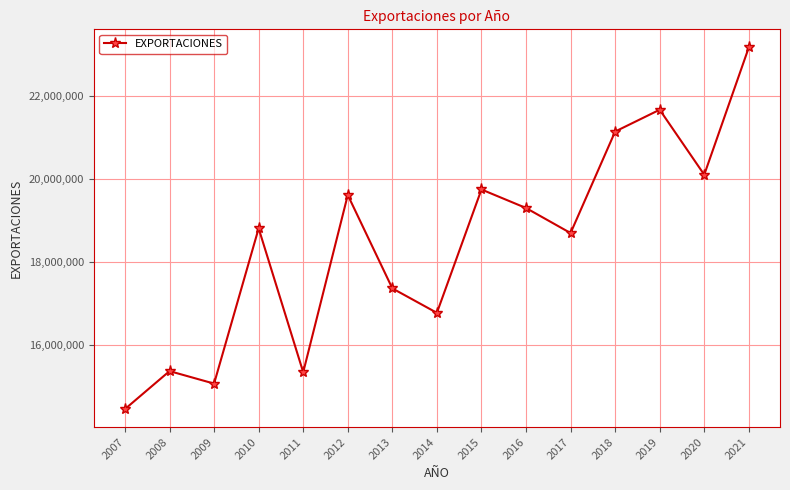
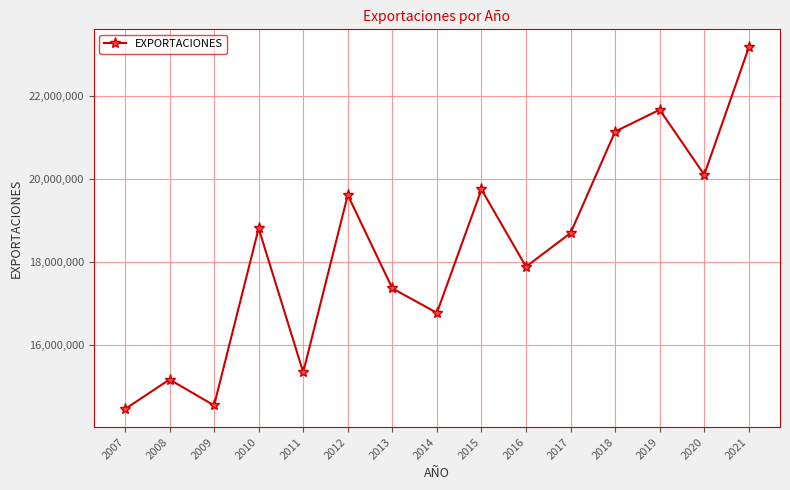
2008: 15,400,000 -> 15,200,000
2009: 15,100,000 -> 14,500,000
2016: 19,300,000 -> 17,900,000
